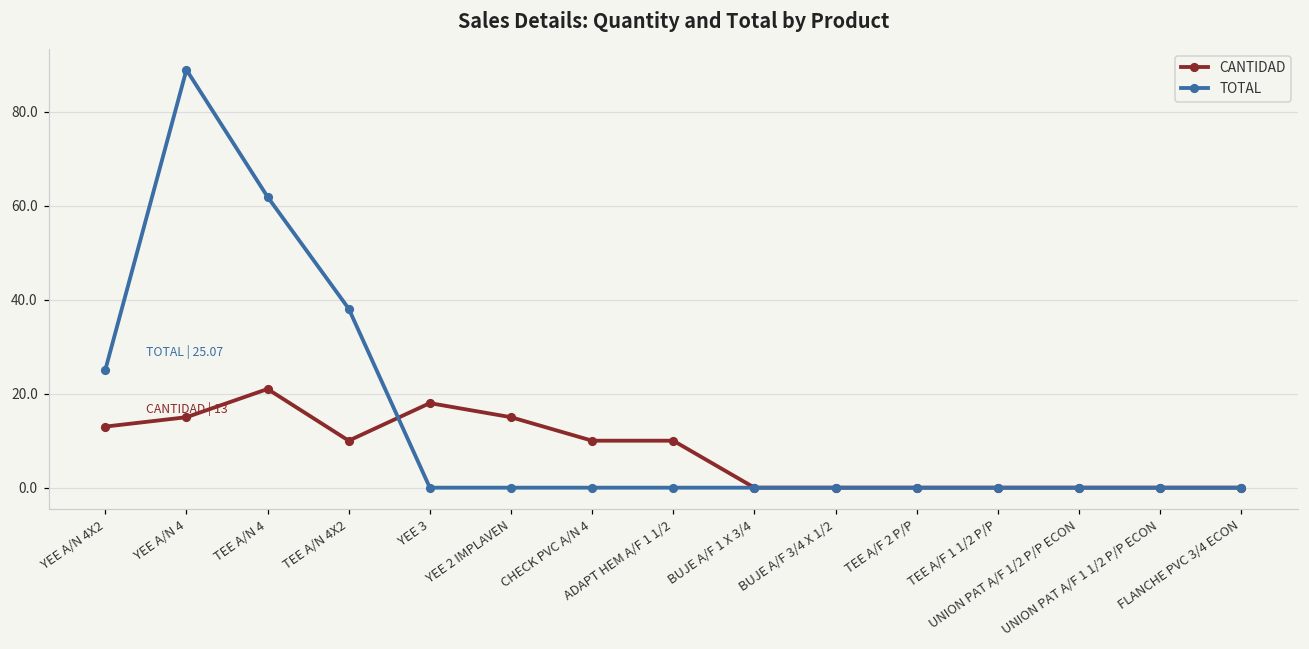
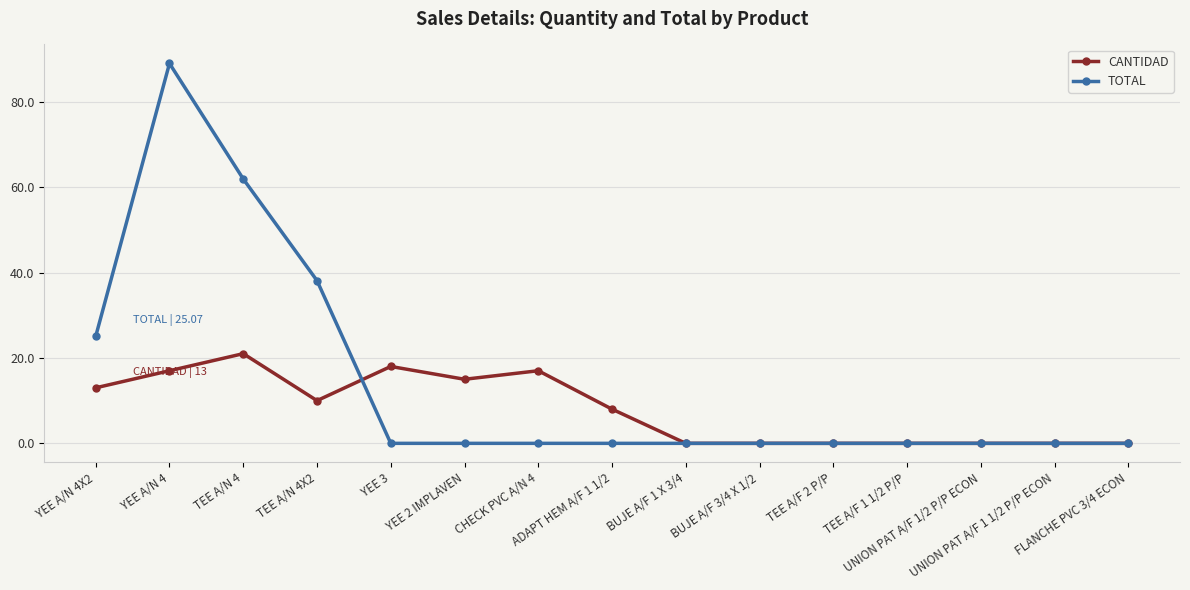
CANTIDAD, YEE A/N 4: 15 -> 17
CANTIDAD, CHECK PVC A/N 4: 10 -> 17
CANTIDAD, ADAPT HEM A/F 1 1/2: 10 -> 8
